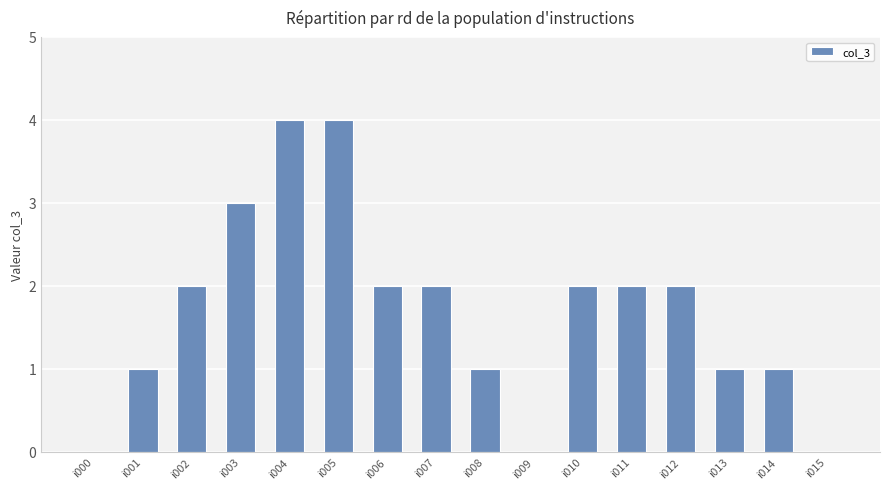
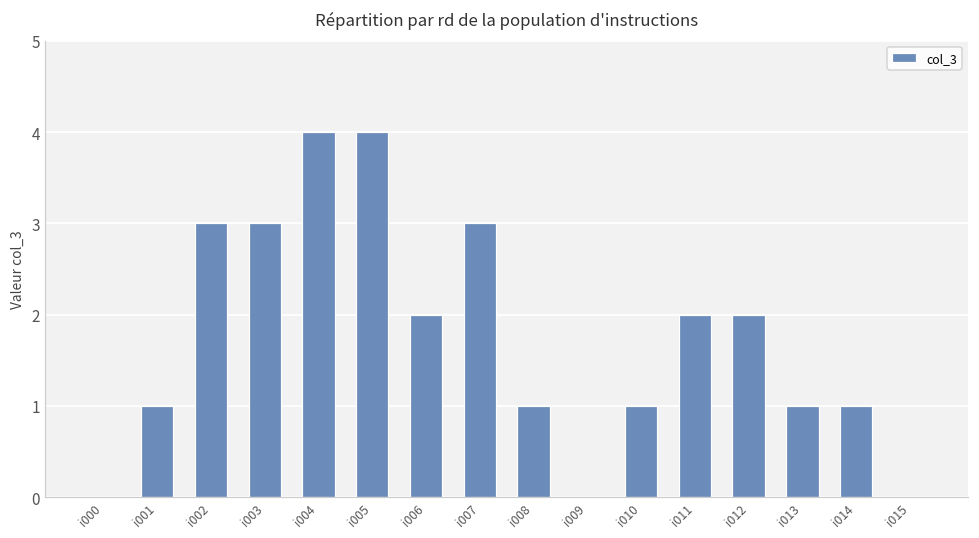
i002: 2 -> 3
i007: 2 -> 3
i010: 2 -> 1
